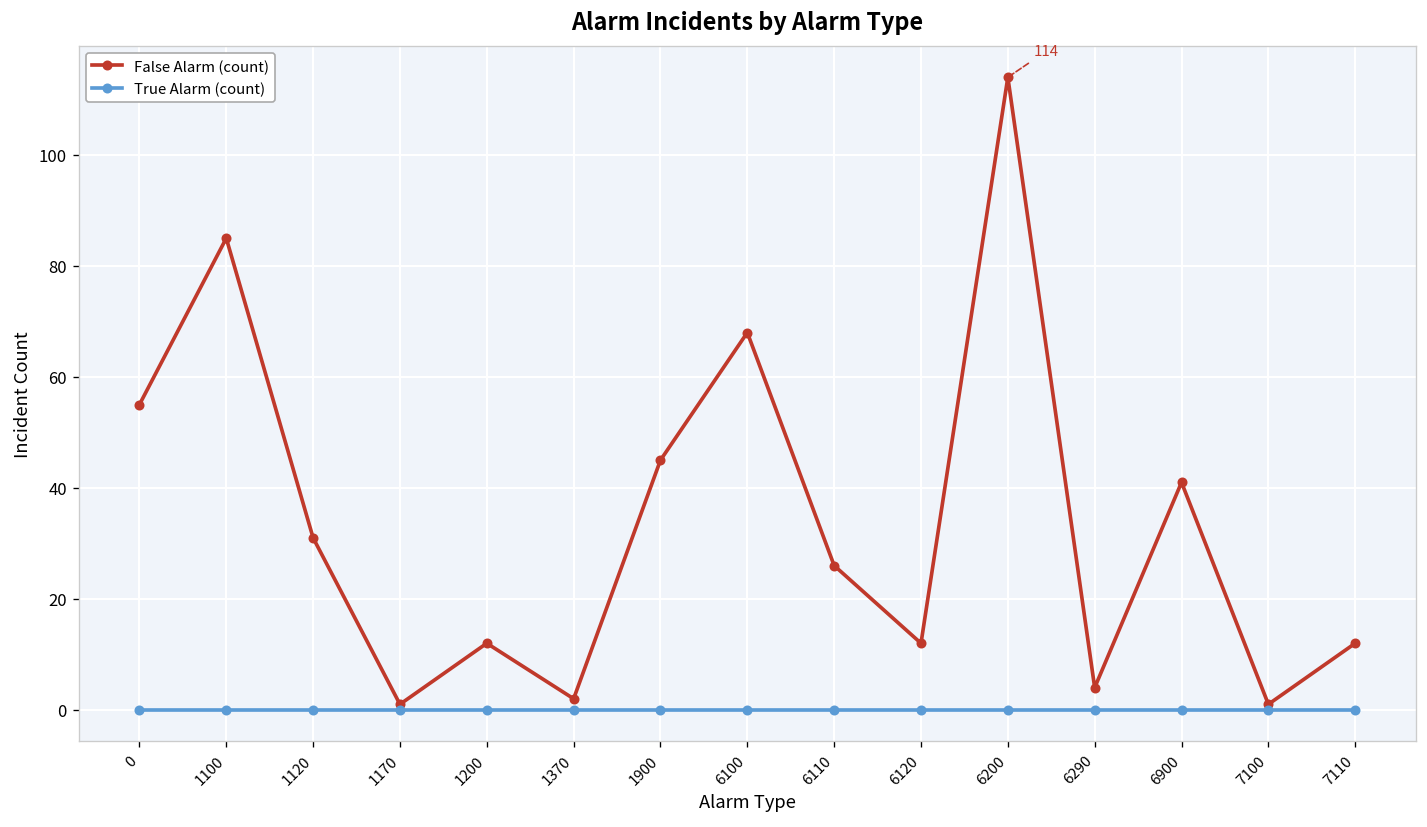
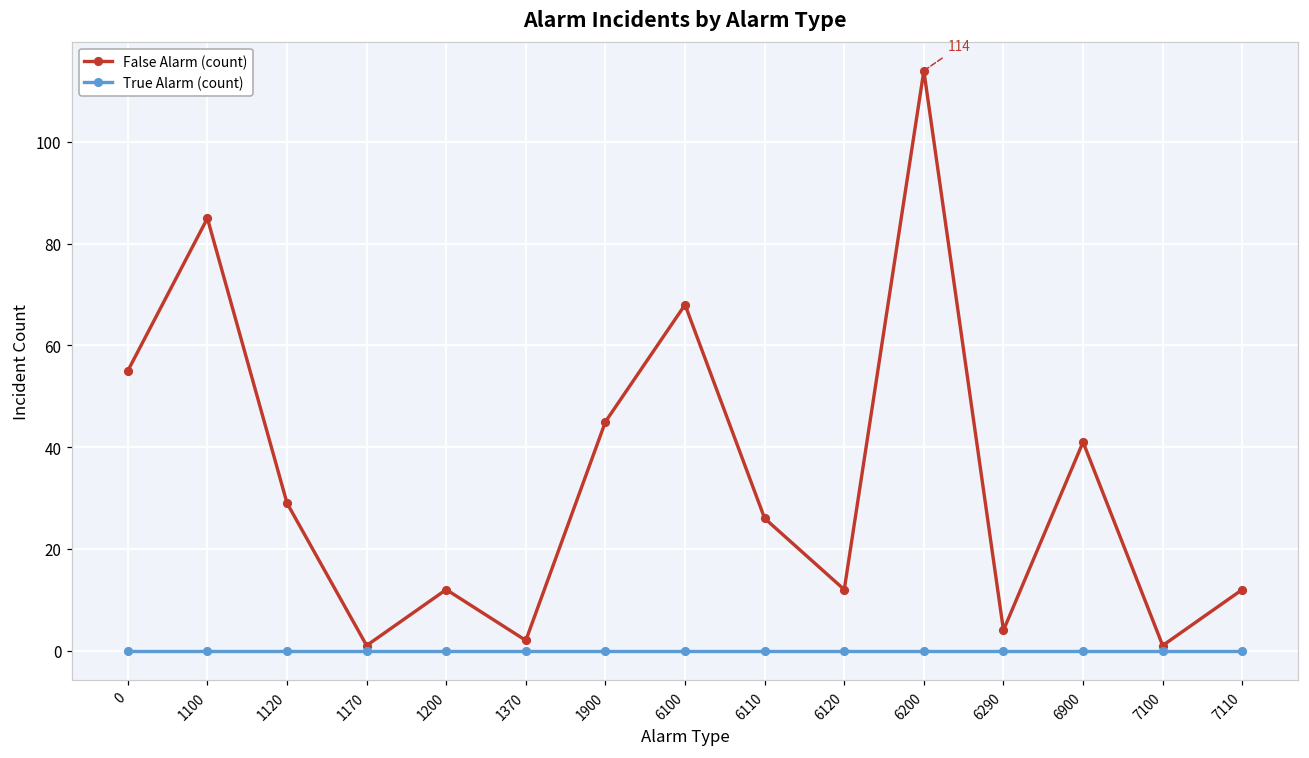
False Alarm (count), 1120: 31 -> 29
